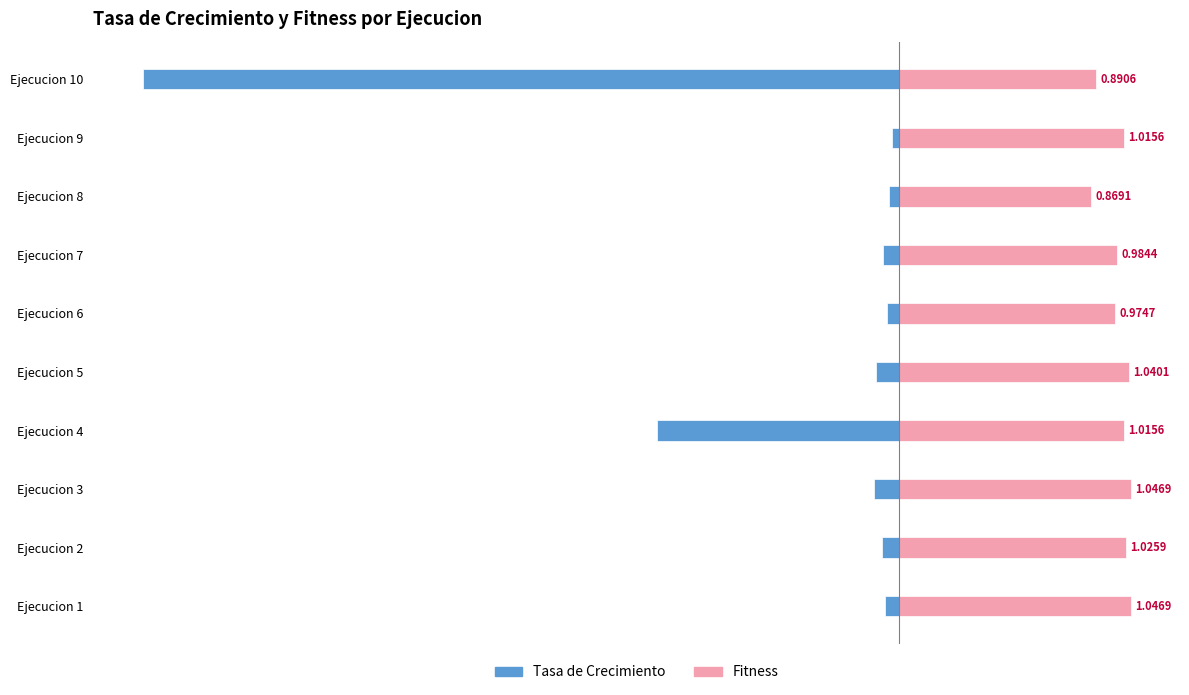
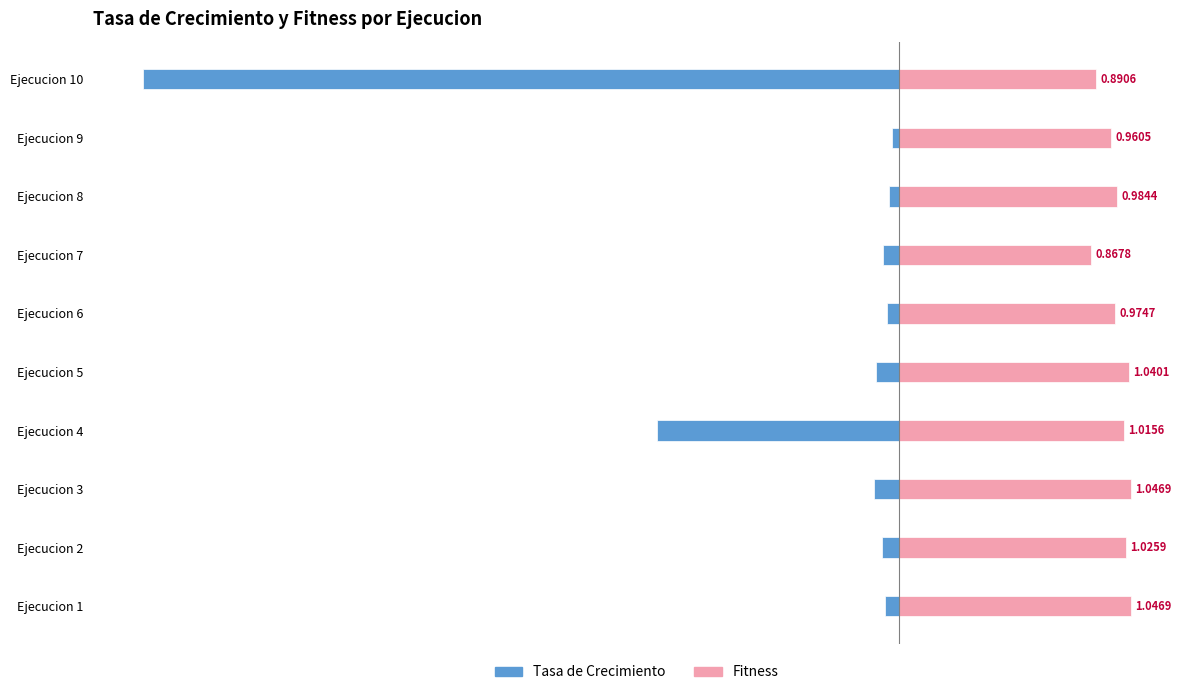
Fitness, Ejecucion 9: 1.0156 -> 0.9605
Fitness, Ejecucion 8: 0.8691 -> 0.9844
Fitness, Ejecucion 7: 0.9844 -> 0.8678
